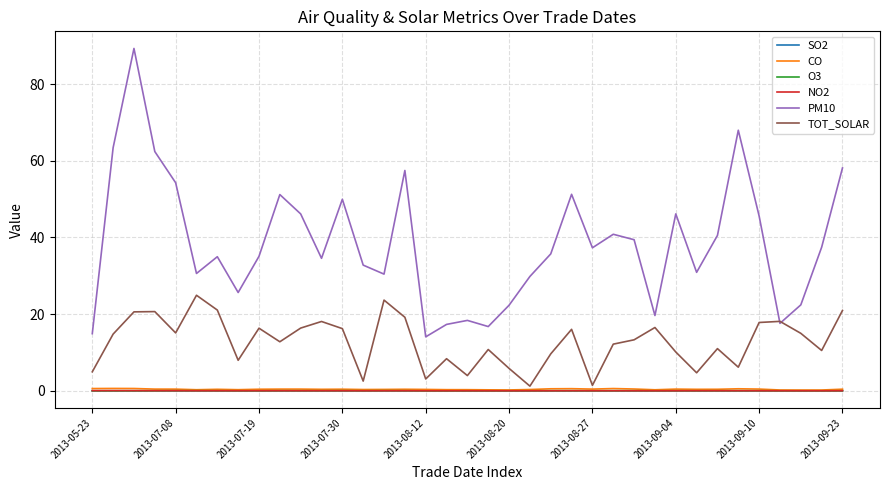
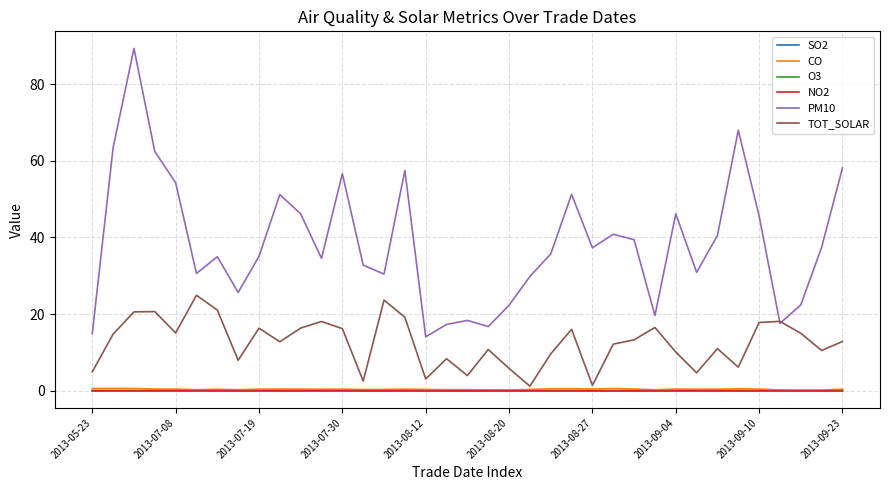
PM10, 2013-07-30: 50 -> 57
TOT_SOLAR, 2013-09-23: 21 -> 13
